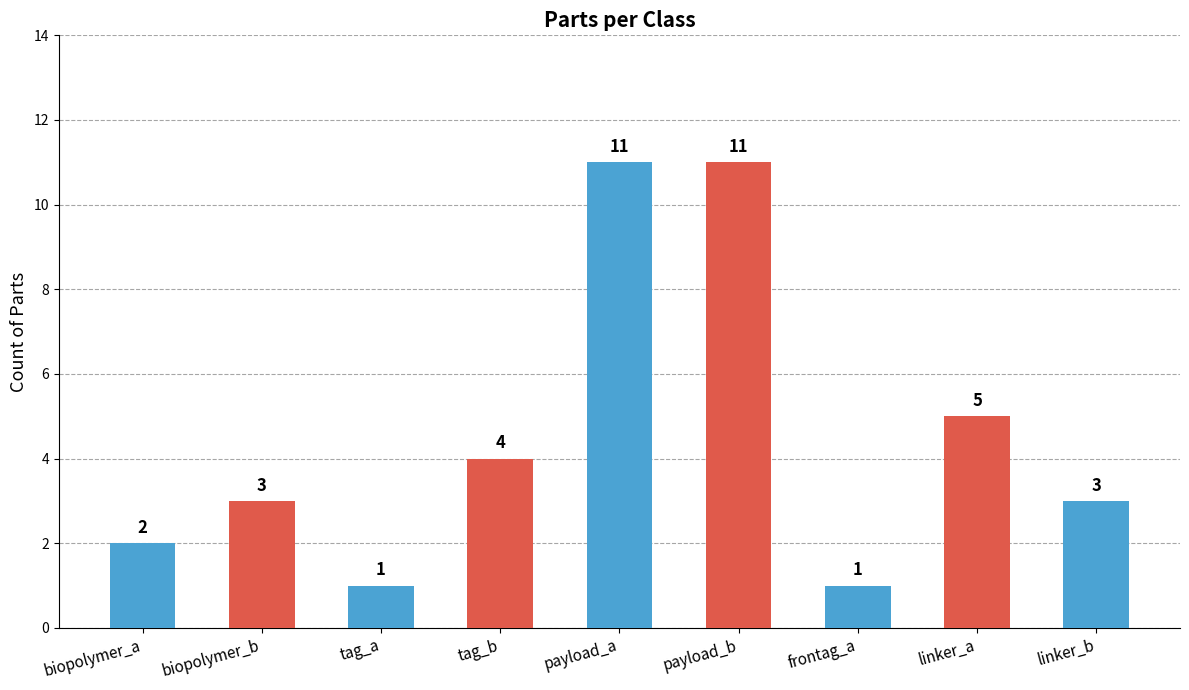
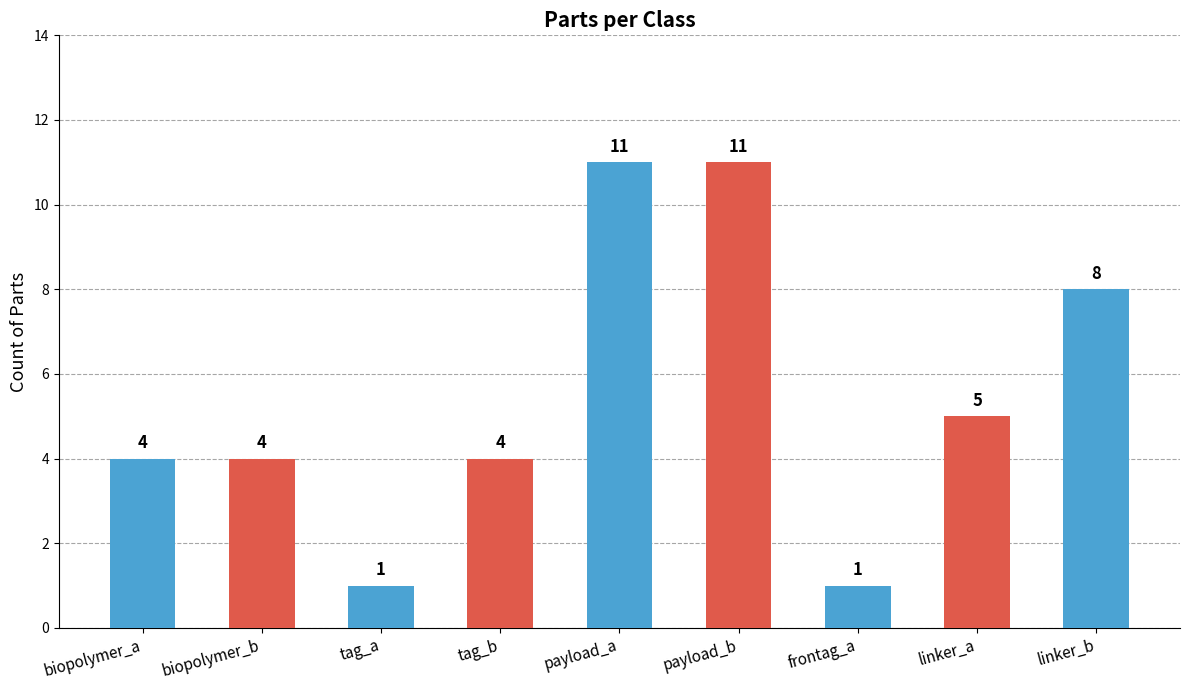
biopolymer_a: 2 -> 4
biopolymer_b: 3 -> 4
linker_b: 3 -> 8
